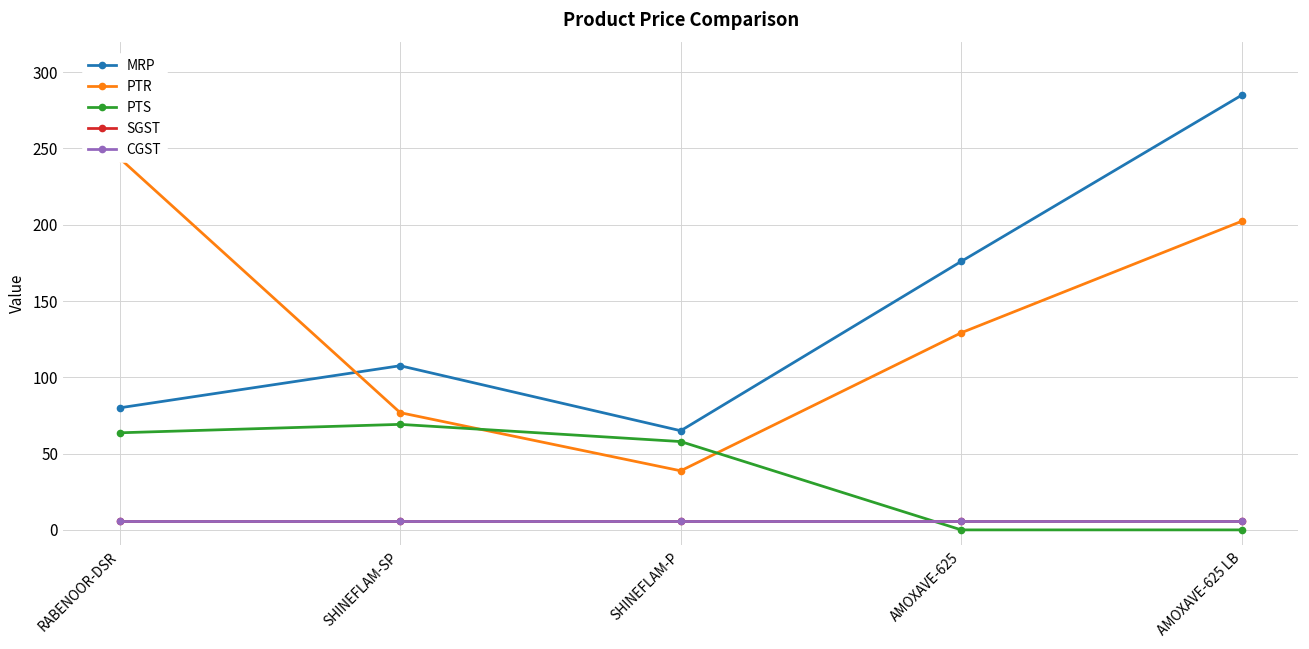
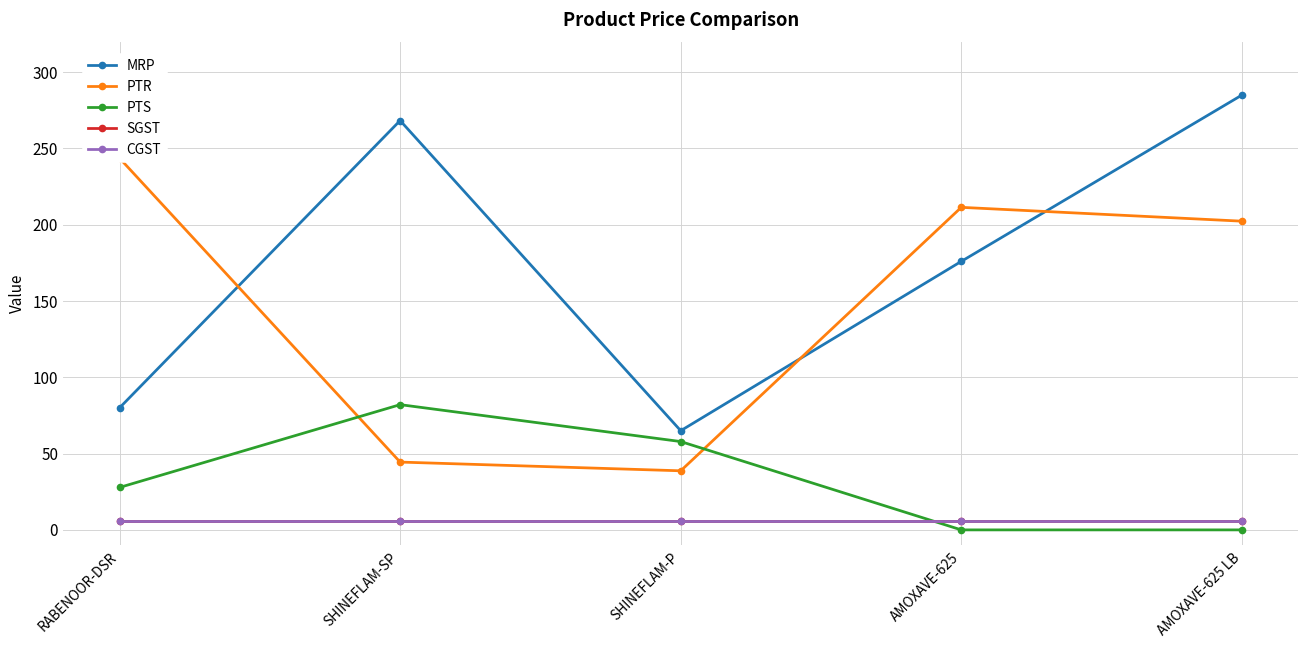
PTS, RABENOOR-DSR: 64 -> 28
MRP, SHINEFLAM-SP: 108 -> 268
PTR, SHINEFLAM-SP: 77 -> 44
PTS, SHINEFLAM-SP: 69 -> 82
PTR, AMOXAVE-625: 129 -> 211
